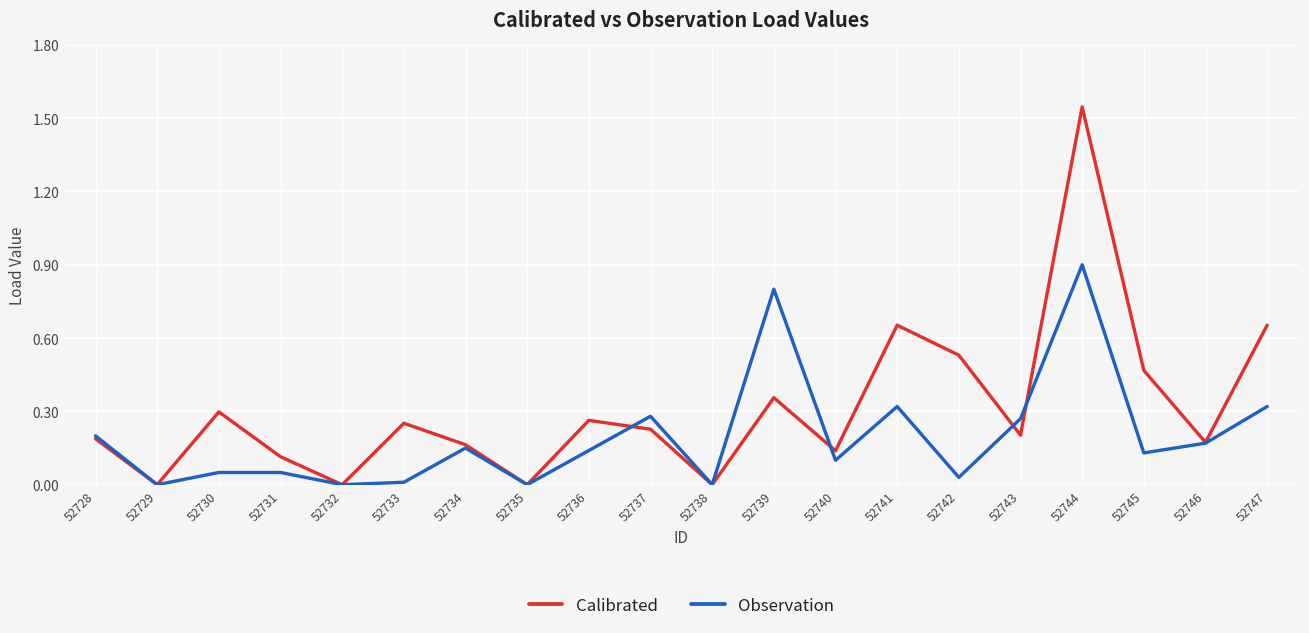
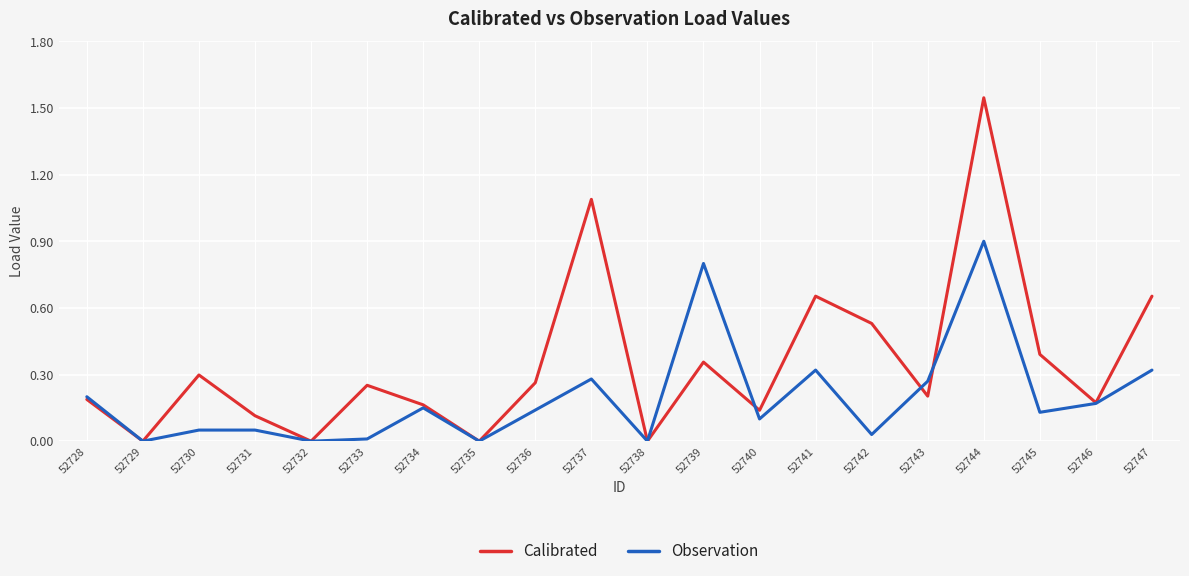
Calibrated, 52737: 0.23 -> 1.09
Calibrated, 52745: 0.47 -> 0.39
